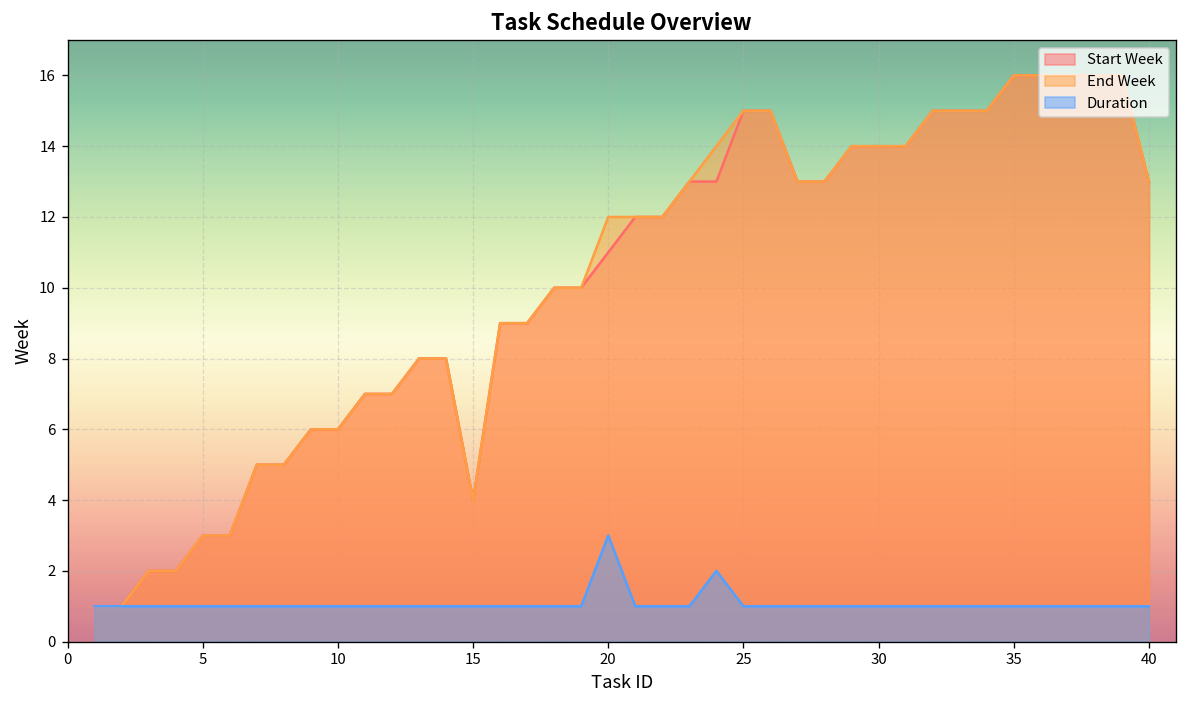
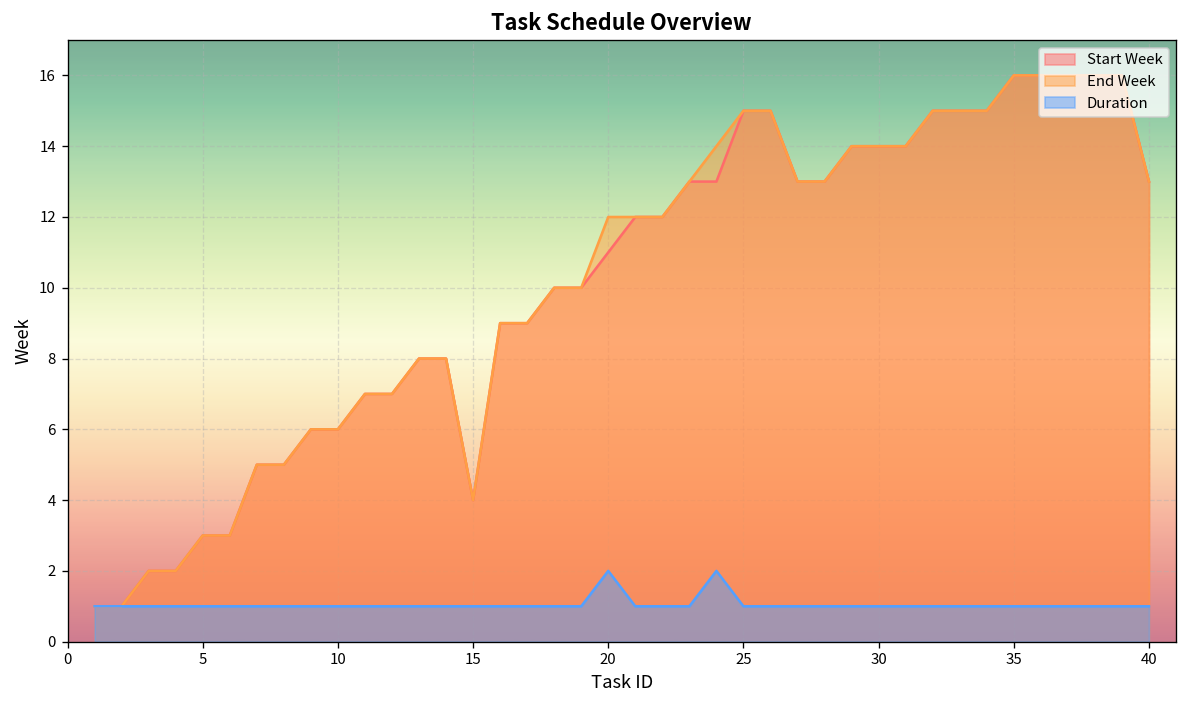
Duration, 20: 3 -> 2
